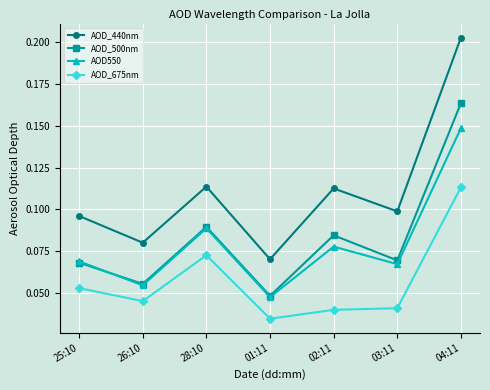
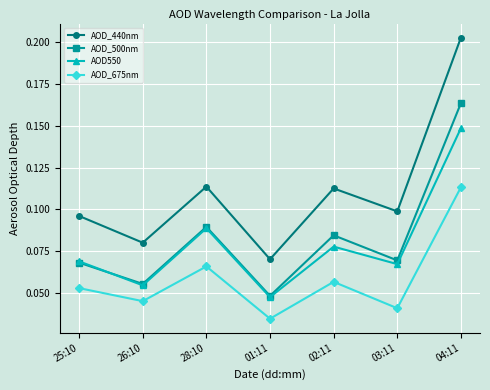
AOD_675nm, 28:10: 0.073 -> 0.066
AOD_675nm, 02:11: 0.040 -> 0.057
